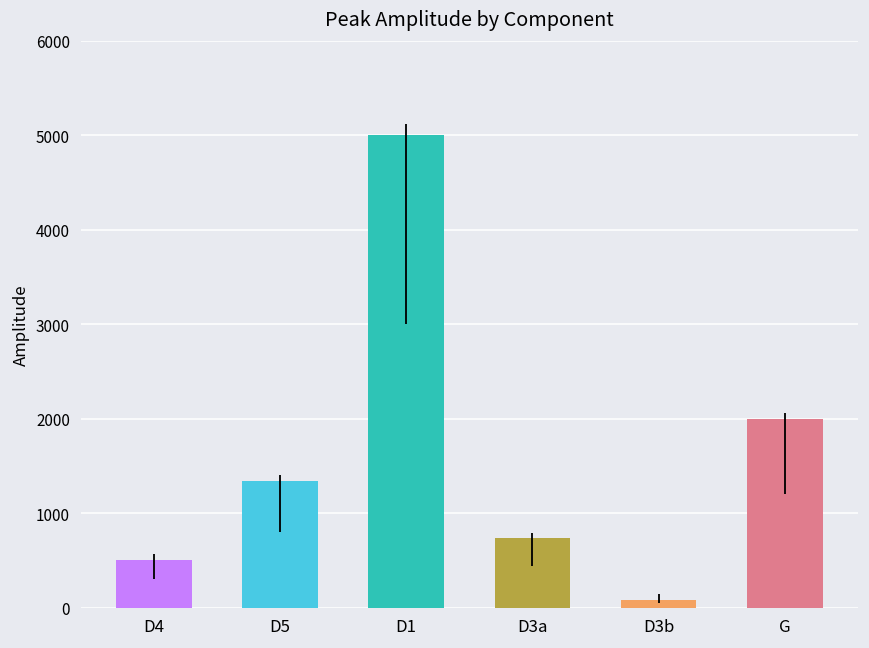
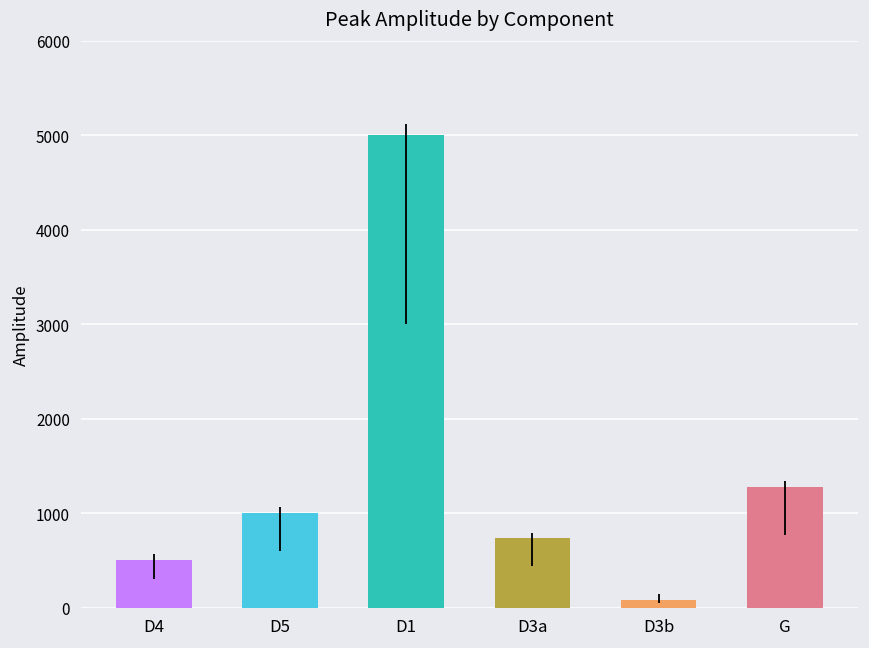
D5: 1300 -> 1000
G: 2000 -> 1300
